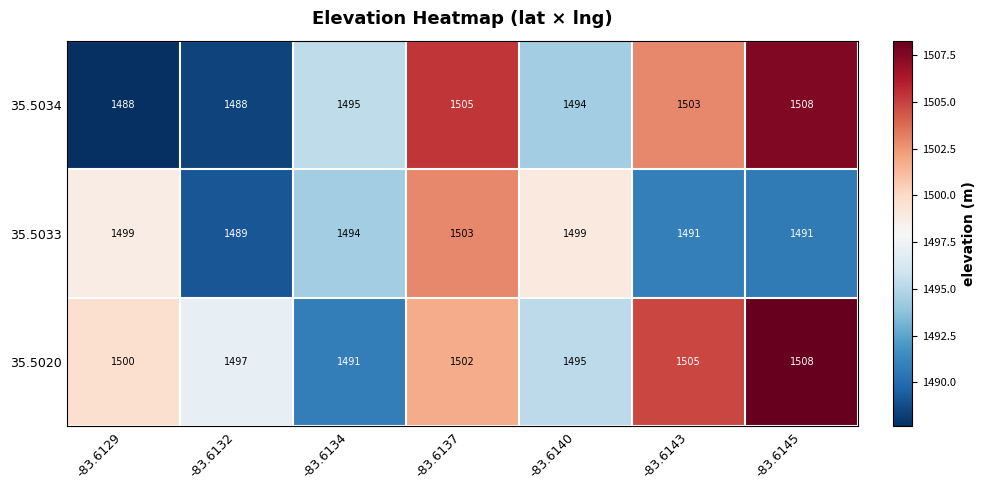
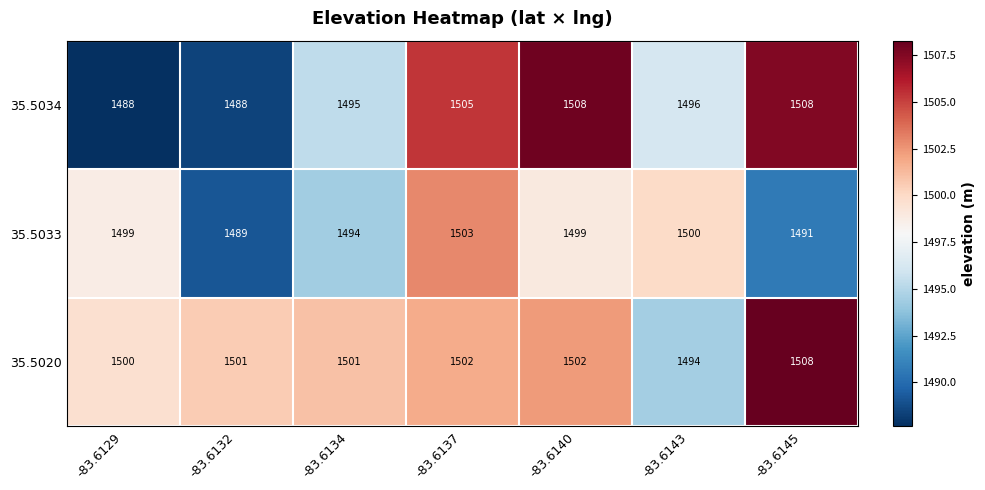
35.5034, -83.6140: 1494 -> 1508
35.5034, -83.6143: 1503 -> 1496
35.5033, -83.6143: 1491 -> 1500
35.5020, -83.6132: 1497 -> 1501
35.5020, -83.6134: 1491 -> 1501
35.5020, -83.6140: 1495 -> 1502
35.5020, -83.6143: 1505 -> 1494
